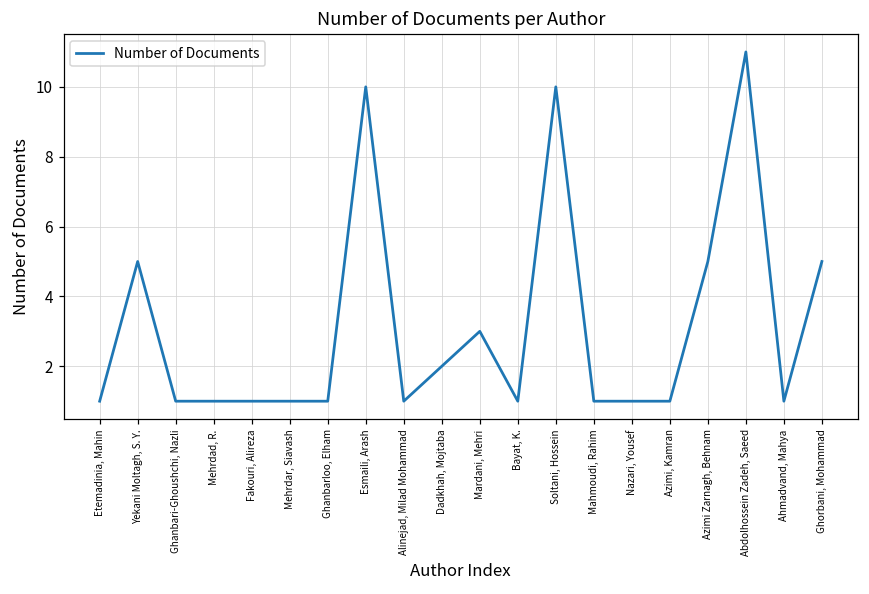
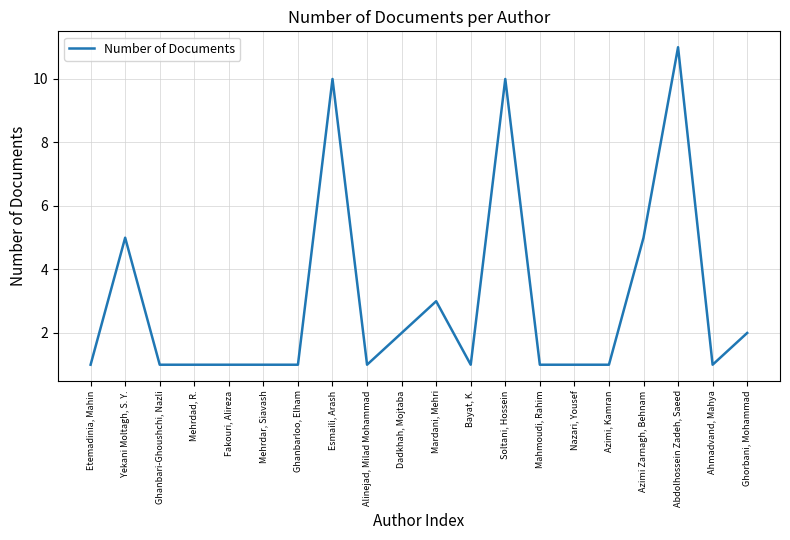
Ghorbani, Mohammad: 5 -> 2
